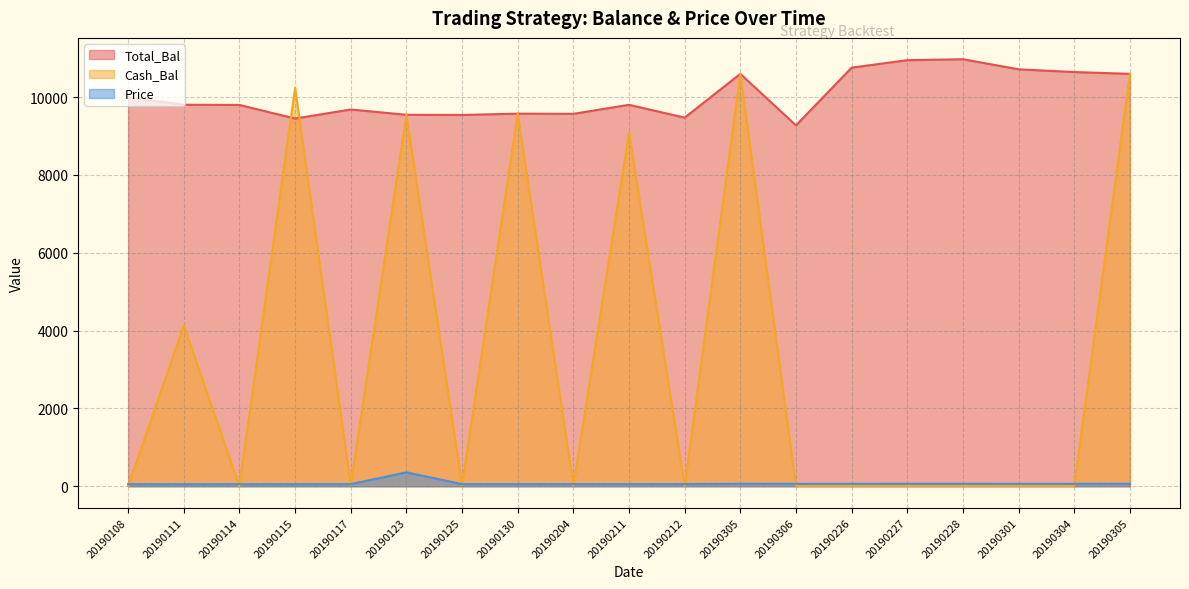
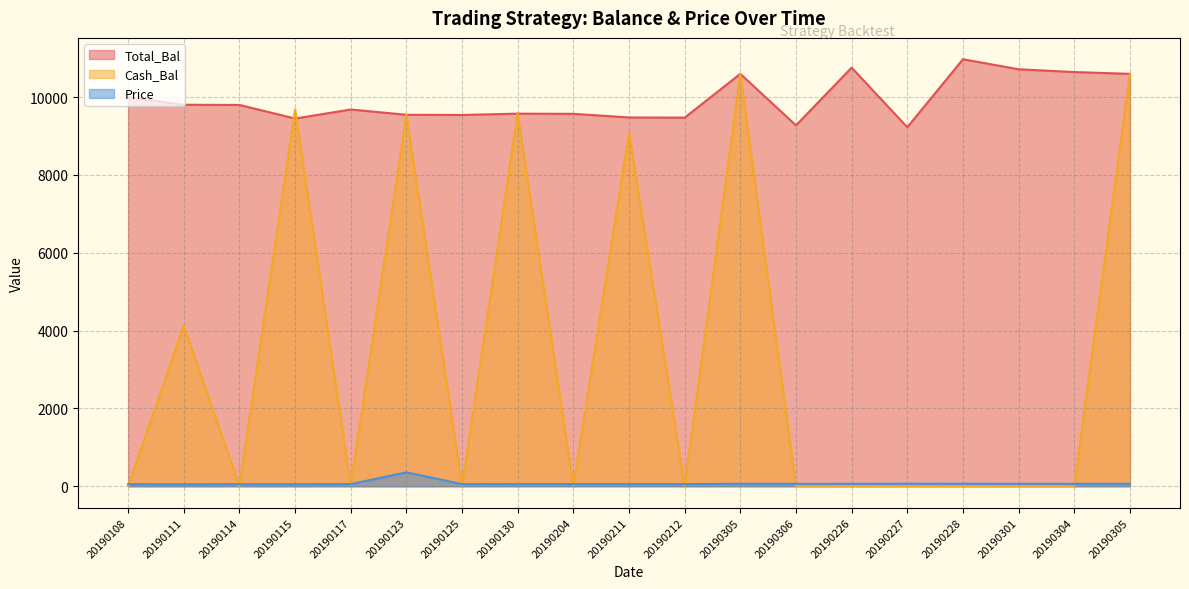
Cash_Bal, 20190115: 10200 -> 9700
Total_Bal, 20190211: 9800 -> 9500
Total_Bal, 20190227: 10900 -> 9200
